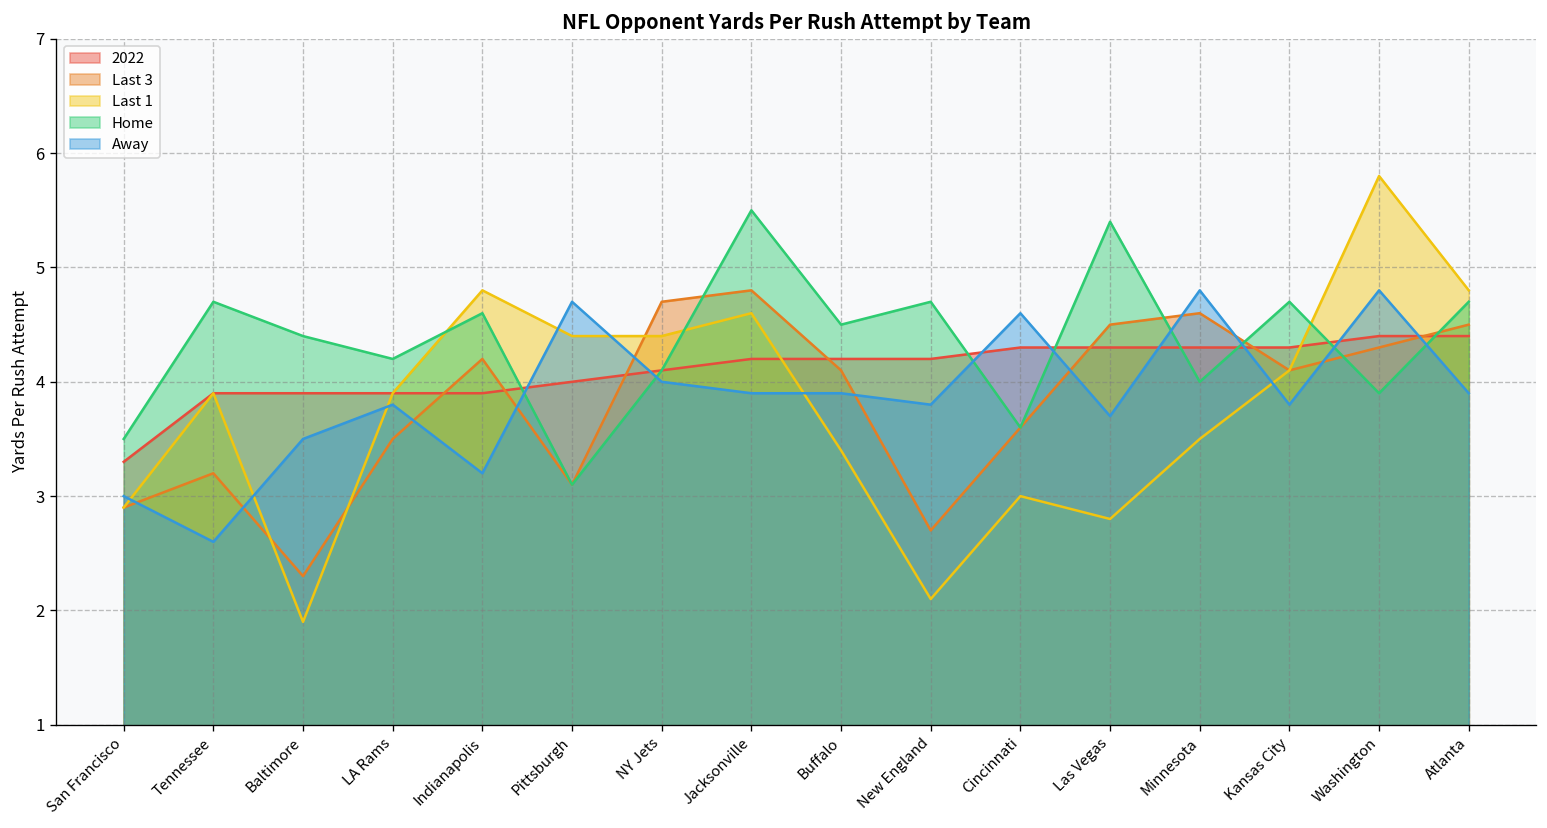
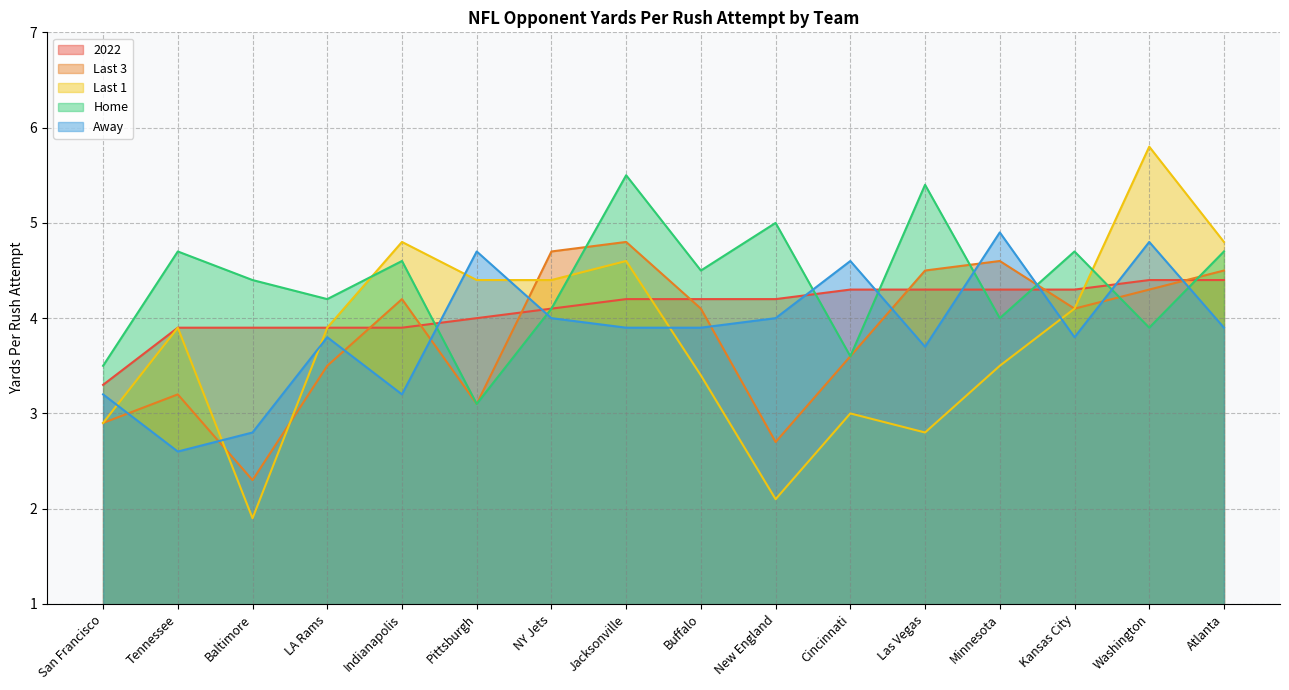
Away, San Francisco: 3.0 -> 3.2
Away, Baltimore: 3.5 -> 2.8
Home, New England: 4.7 -> 5.0
Away, New England: 3.8 -> 4.0
Away, Minnesota: 4.8 -> 4.9
